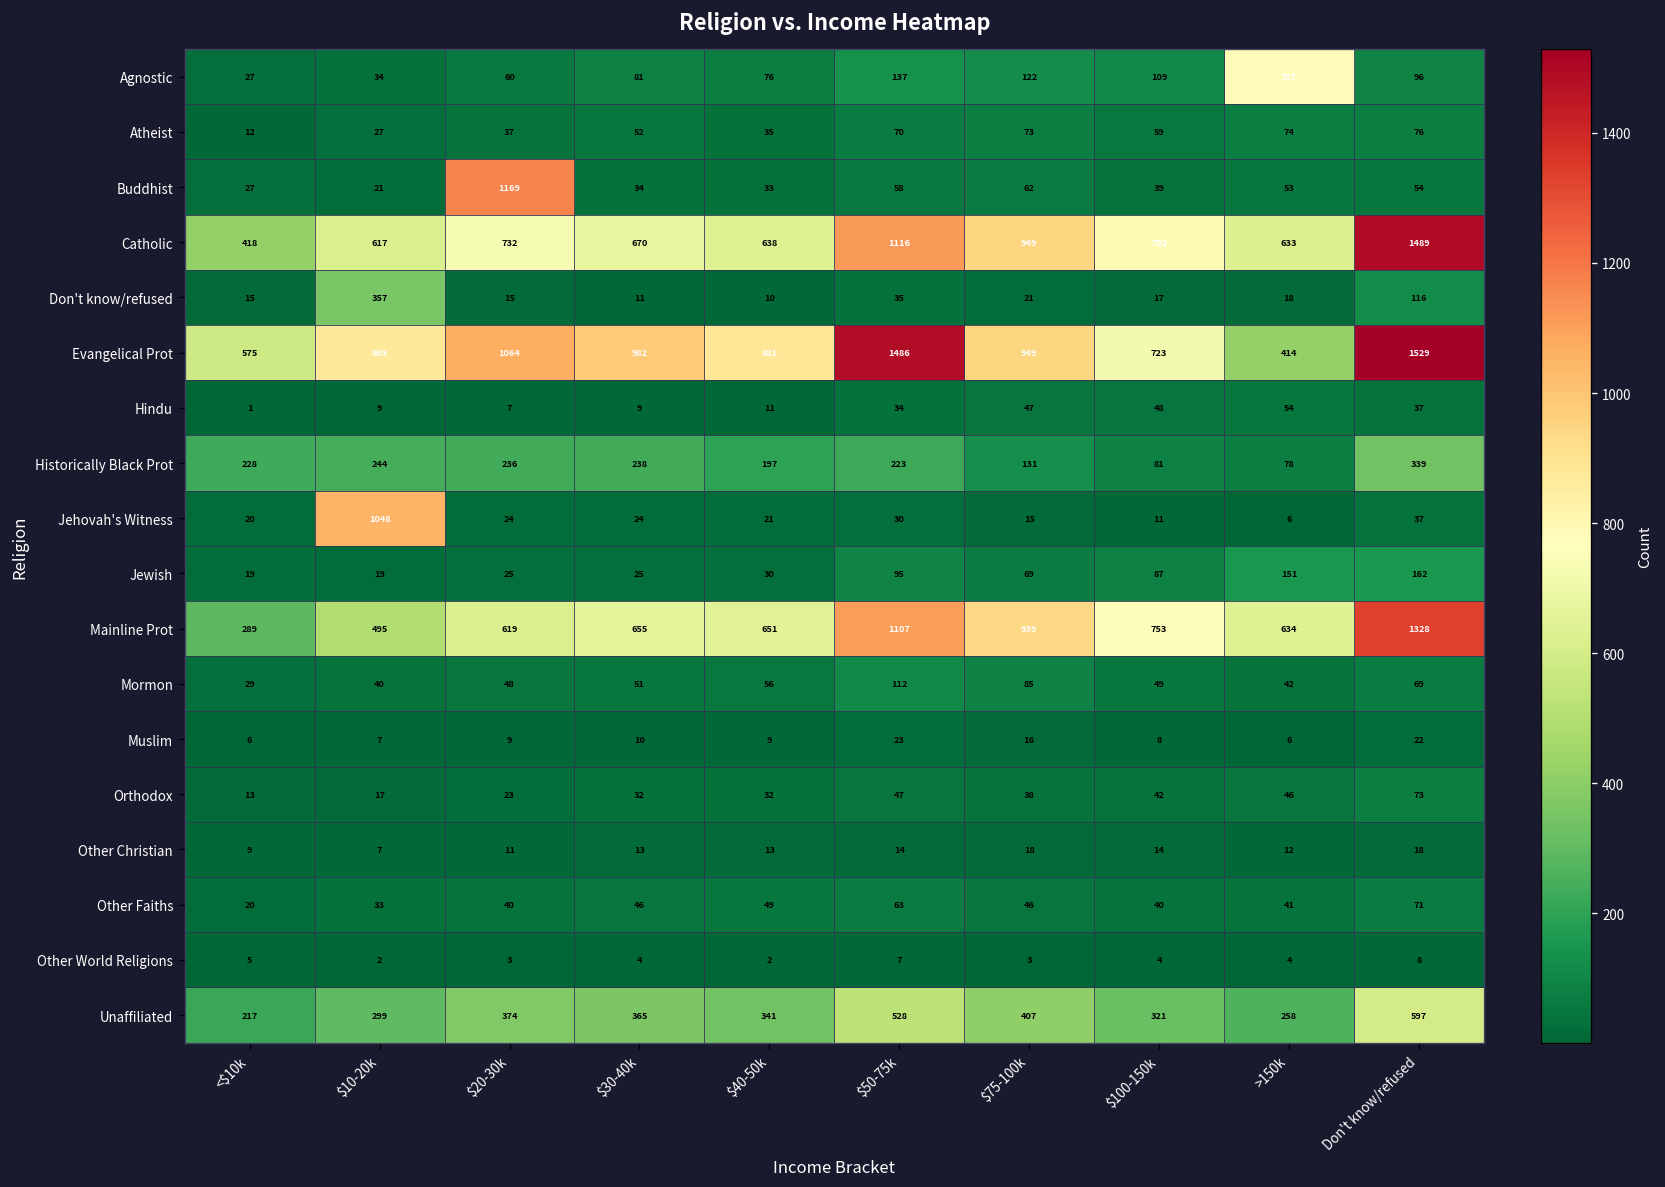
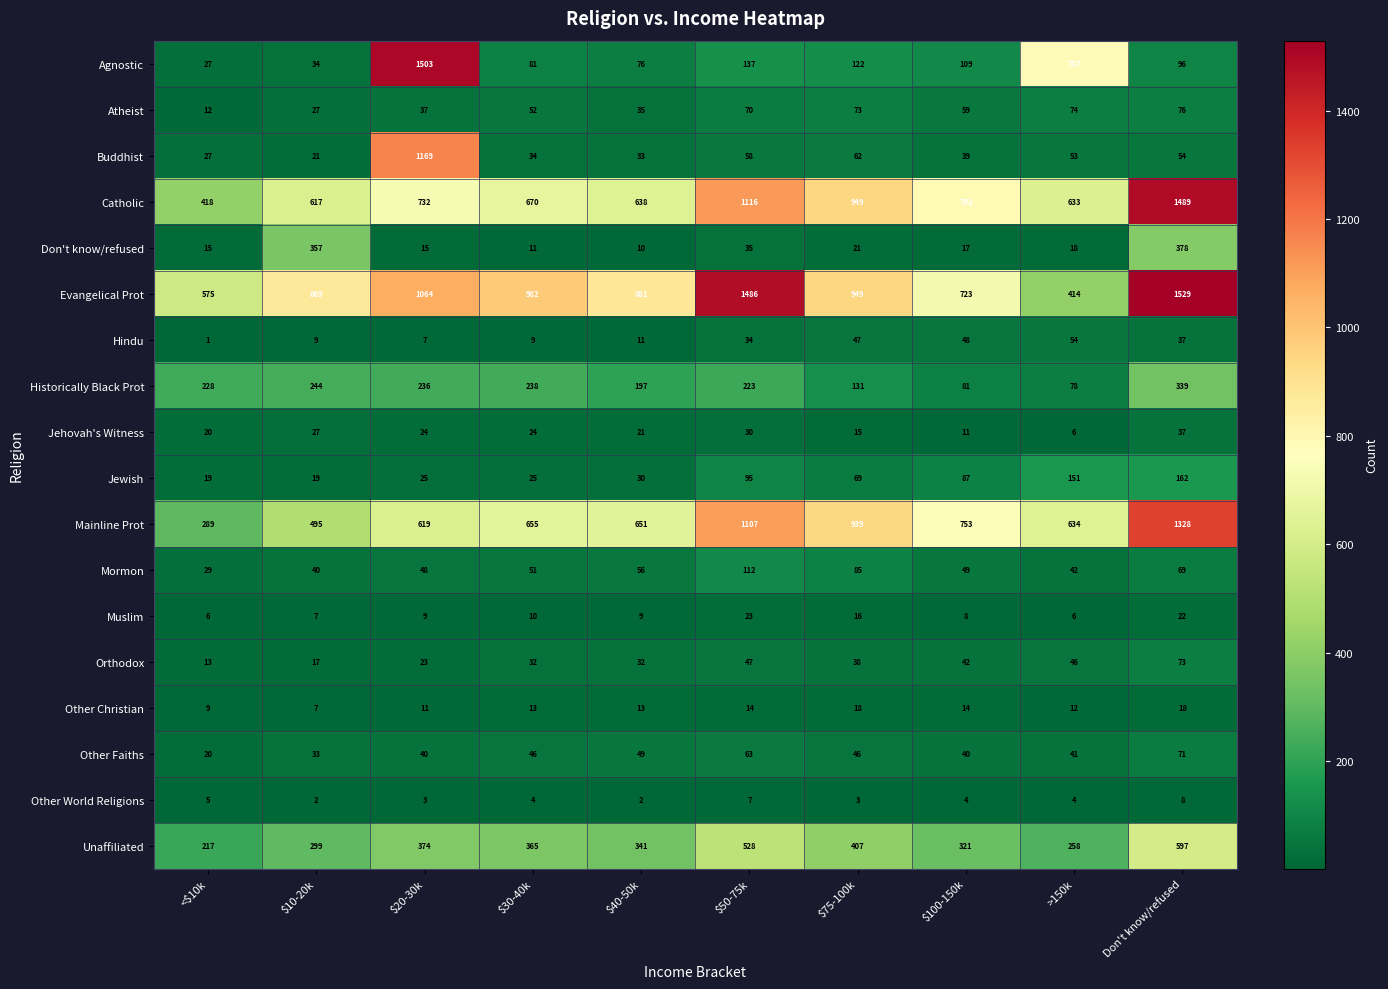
Agnostic, $20-30k: 60 -> 1503
Don't know/refused, Don't know/refused: 116 -> 378
Jehovah's Witness, $10-20k: 1048 -> 27
